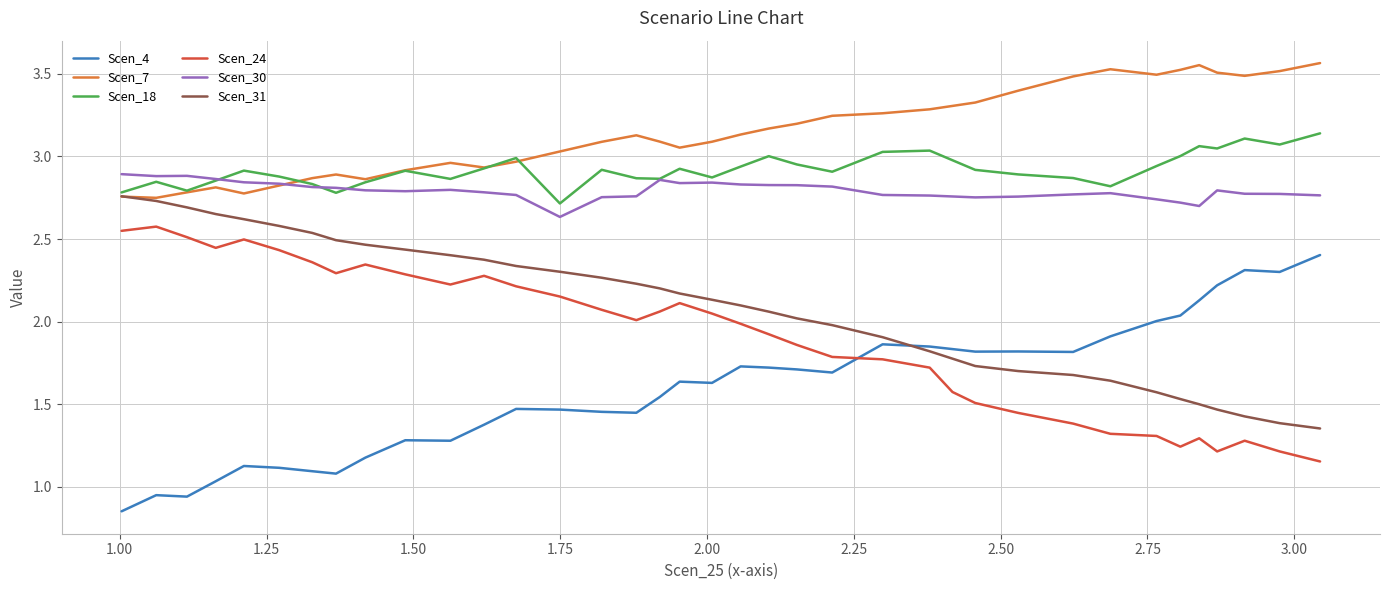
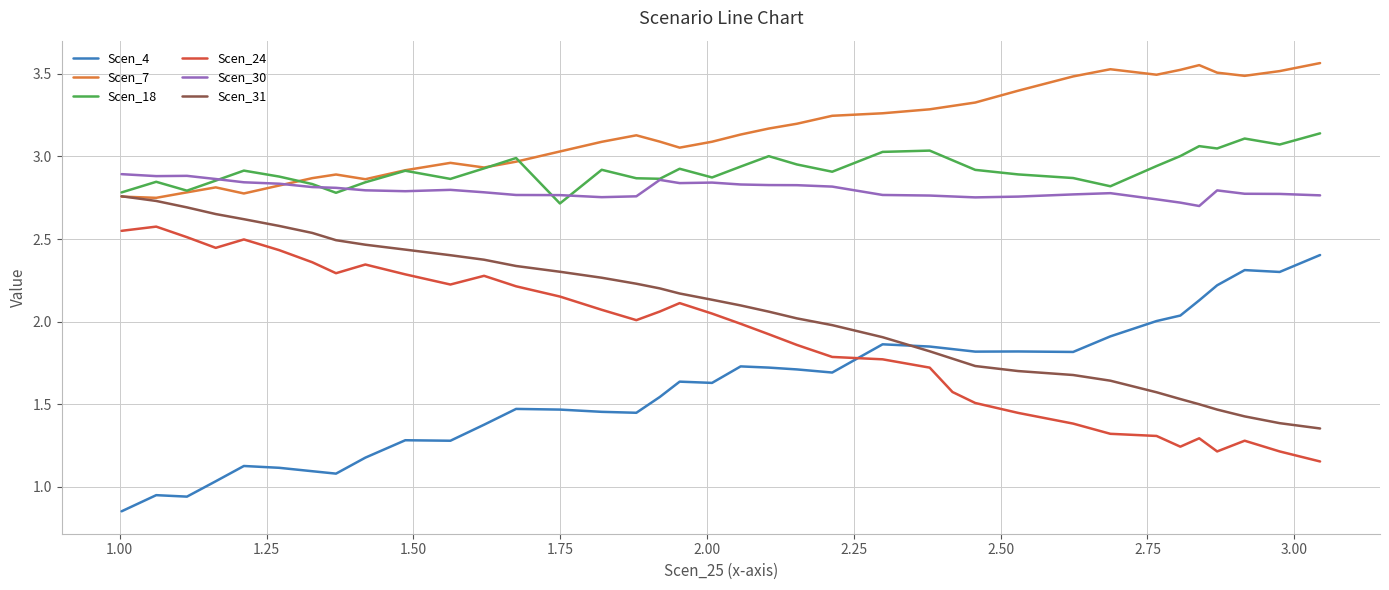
Scen_30, 1.75: 2.63 -> 2.77
